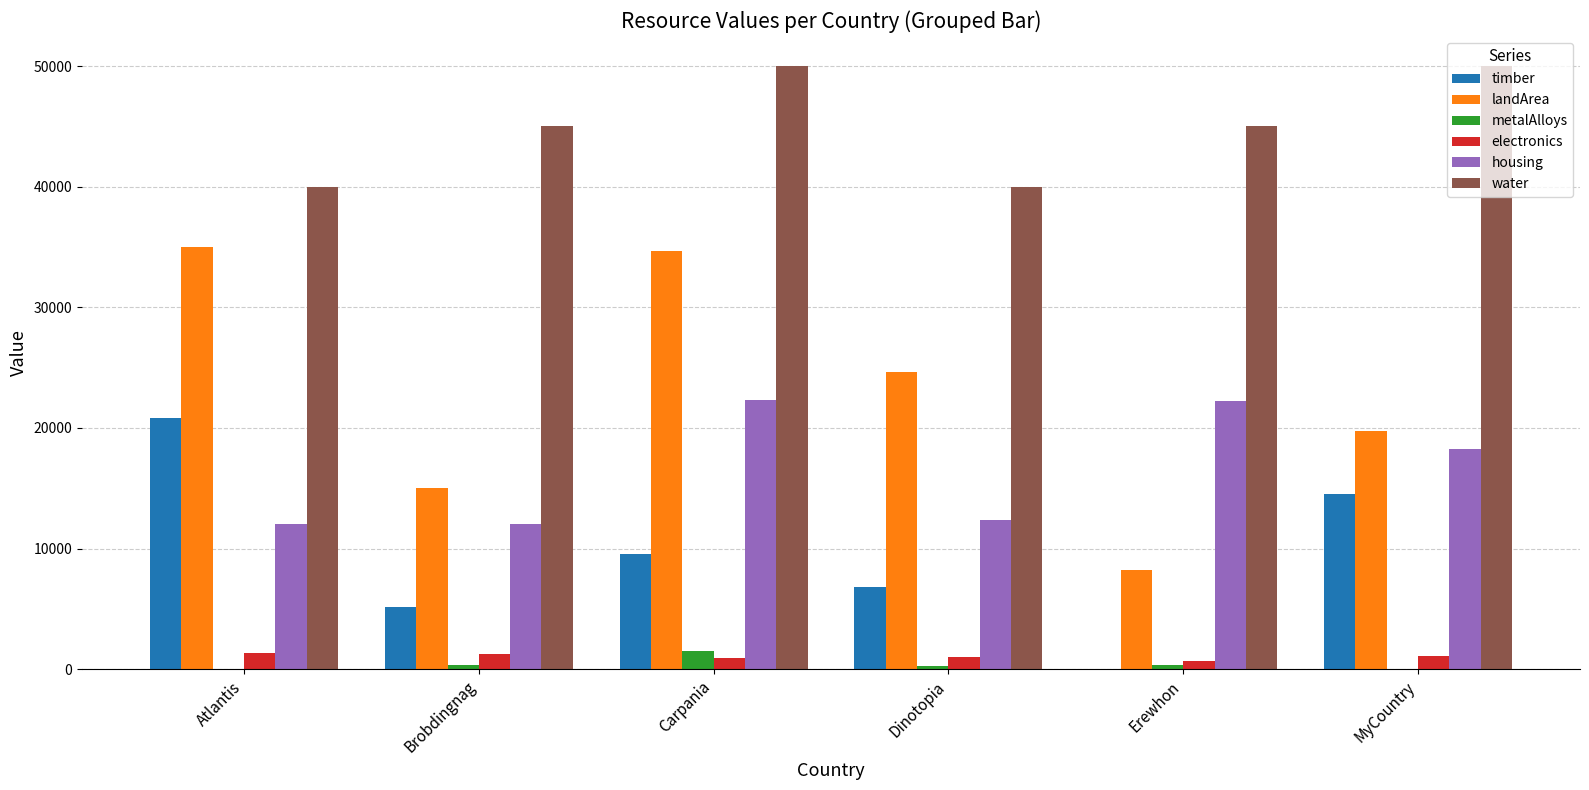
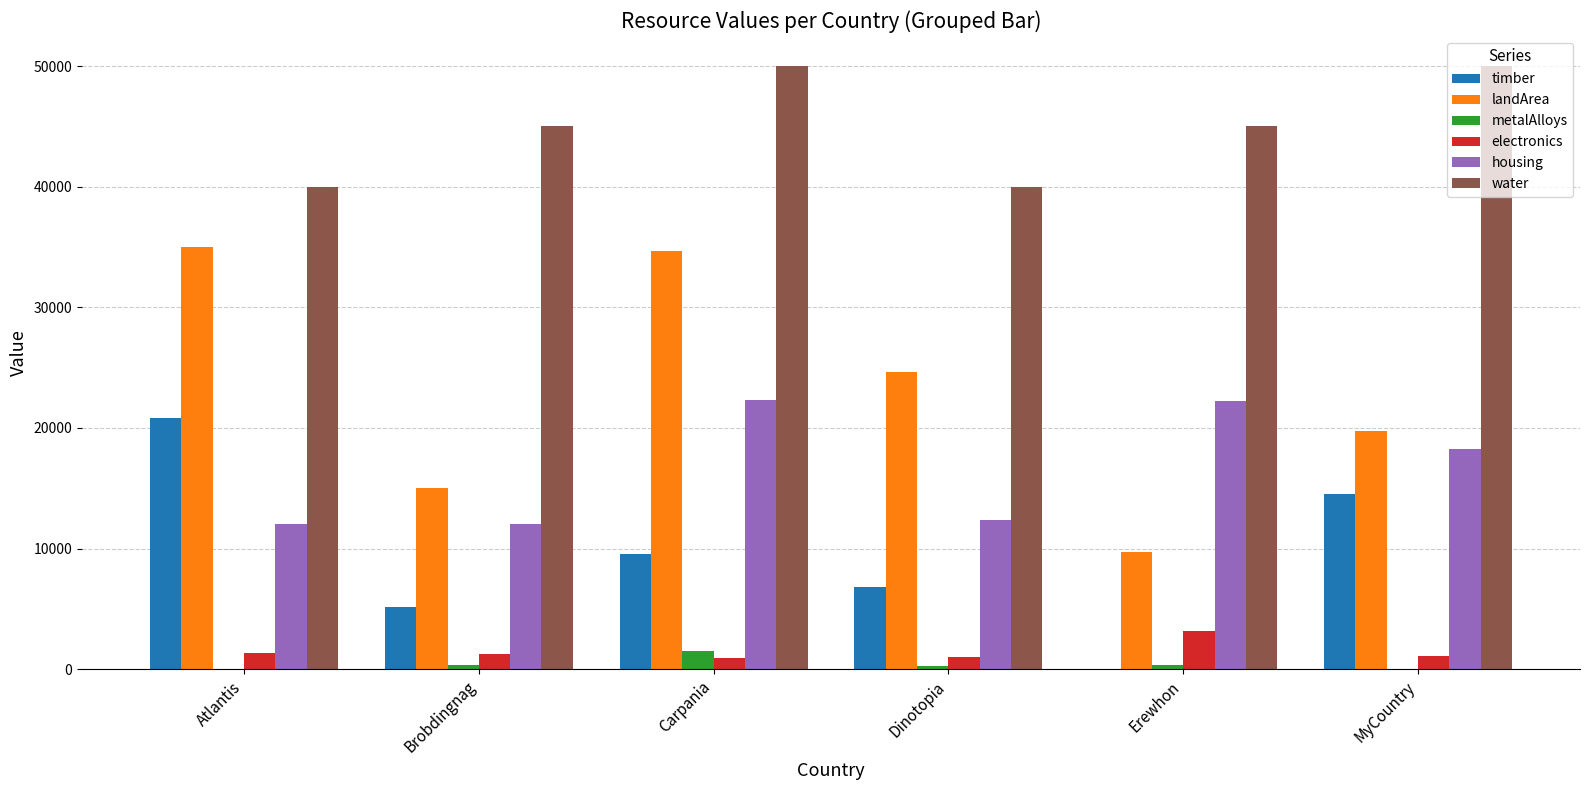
landArea, Erewhon: 8200 -> 9700
electronics, Erewhon: 700 -> 3100
